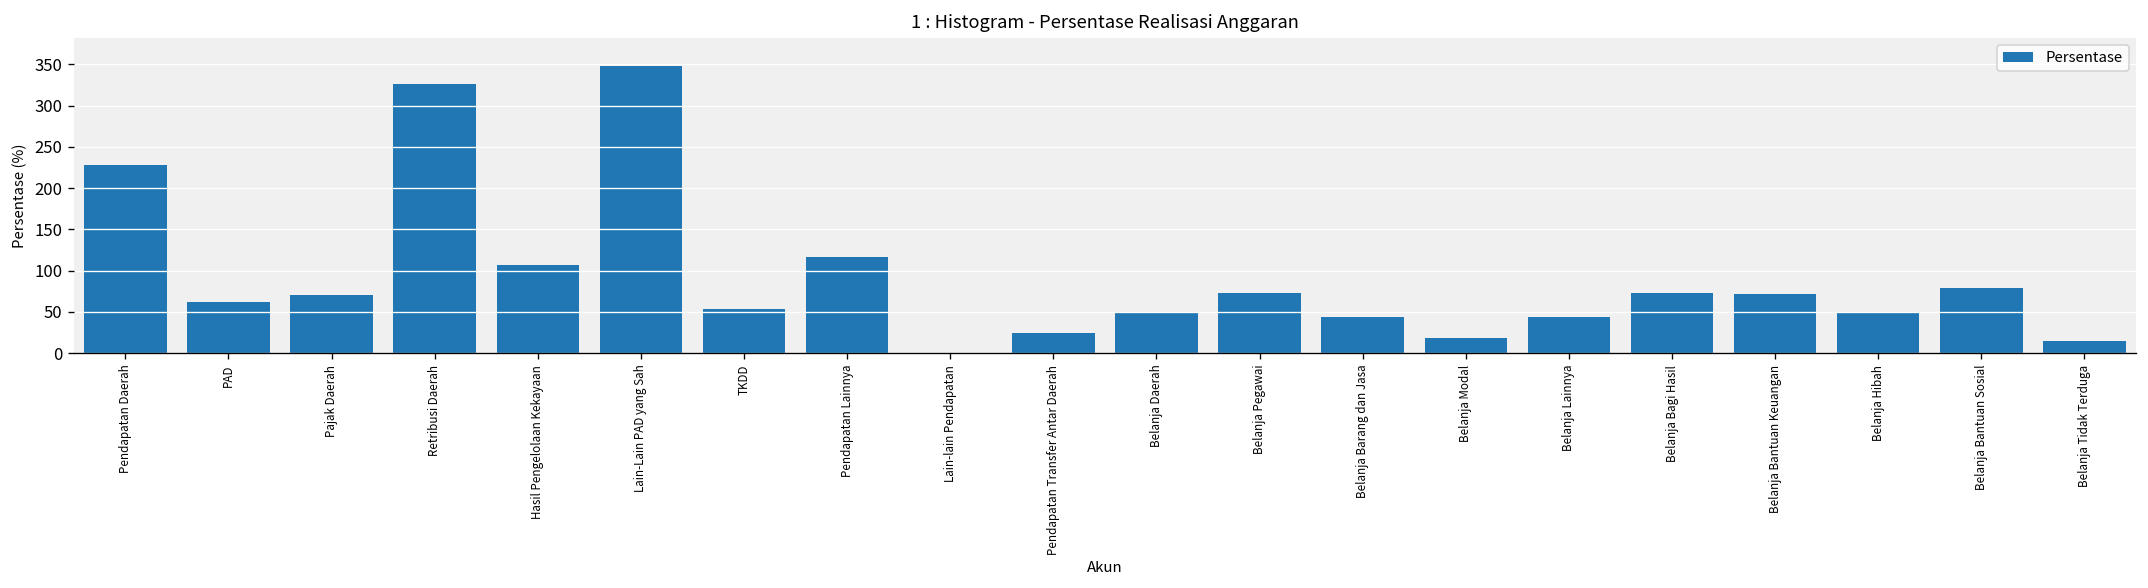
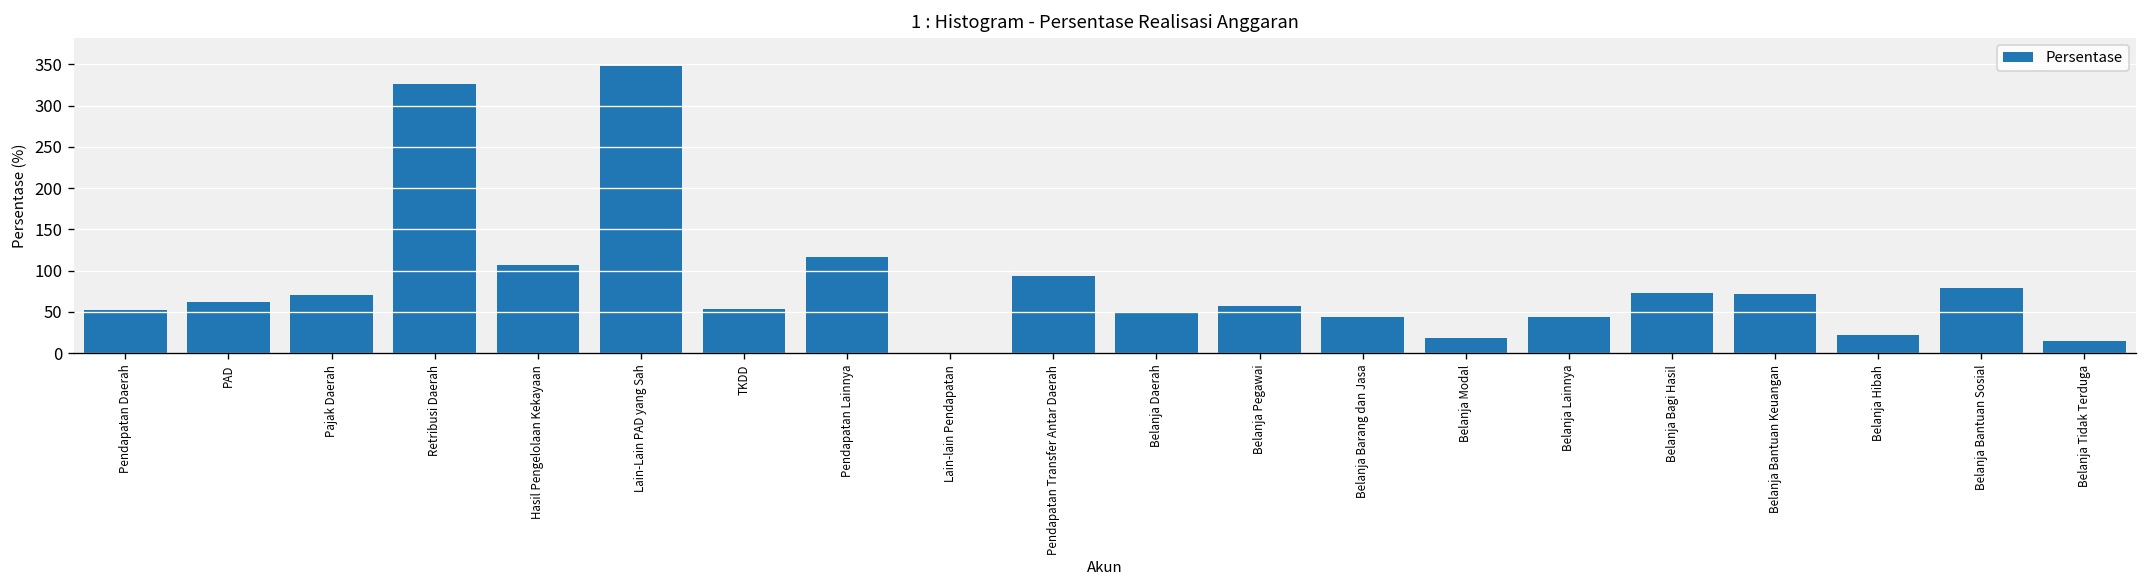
Pendapatan Daerah: 230 -> 50
Pendapatan Transfer Antar Daerah: 20 -> 90
Belanja Pegawai: 70 -> 60
Belanja Hibah: 50 -> 20
